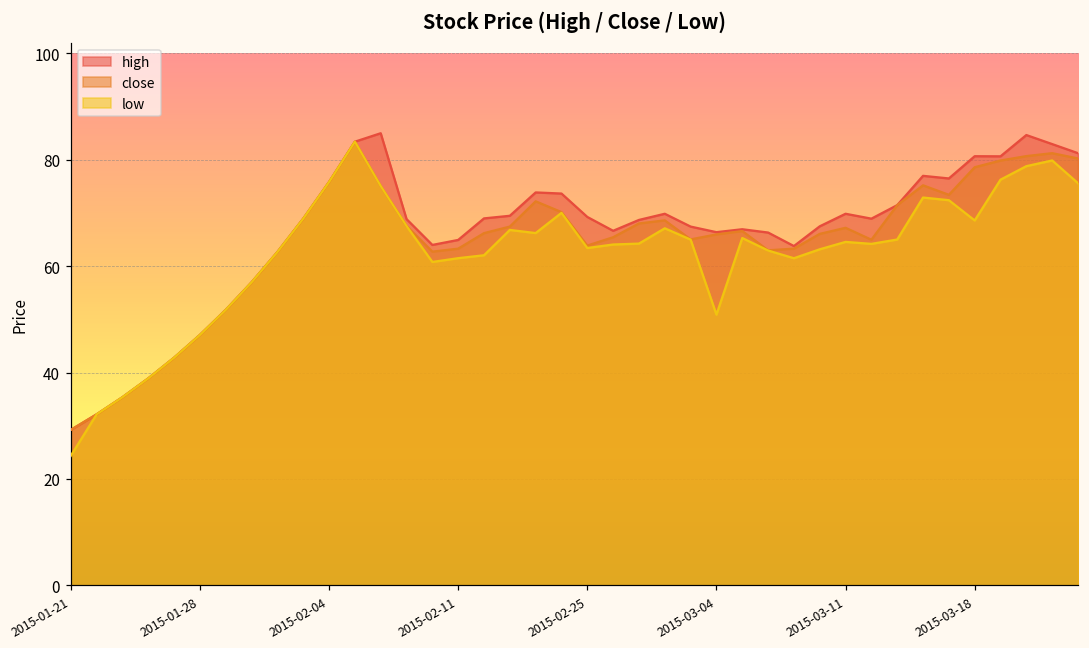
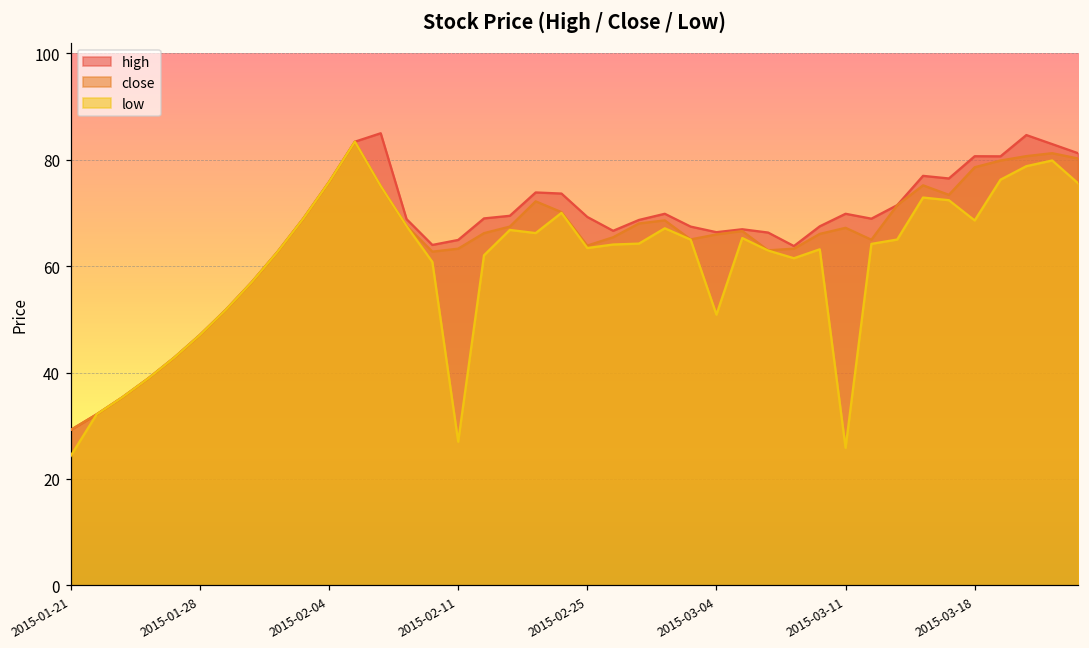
low, 2015-02-11: 62 -> 27
low, 2015-03-11: 65 -> 26
